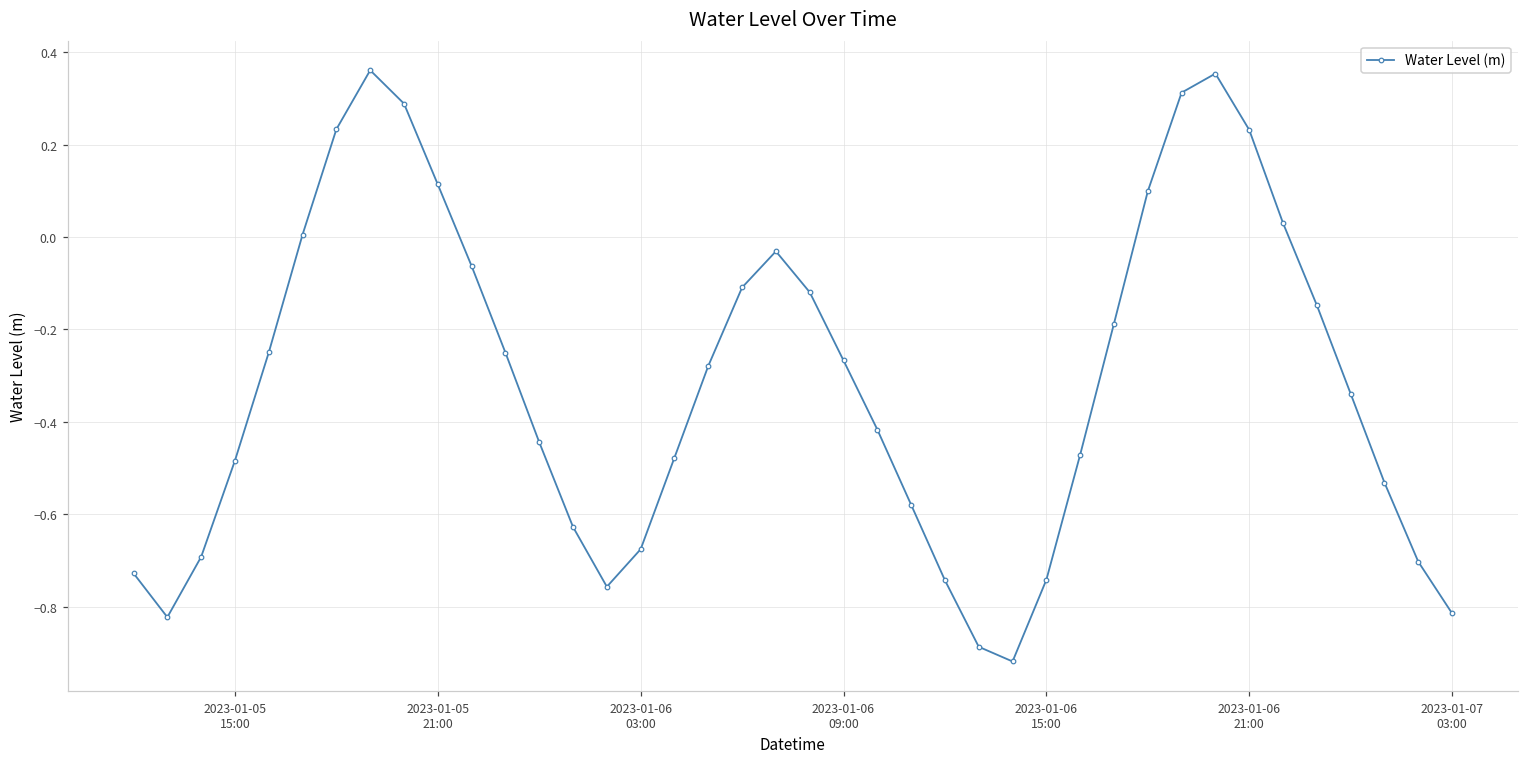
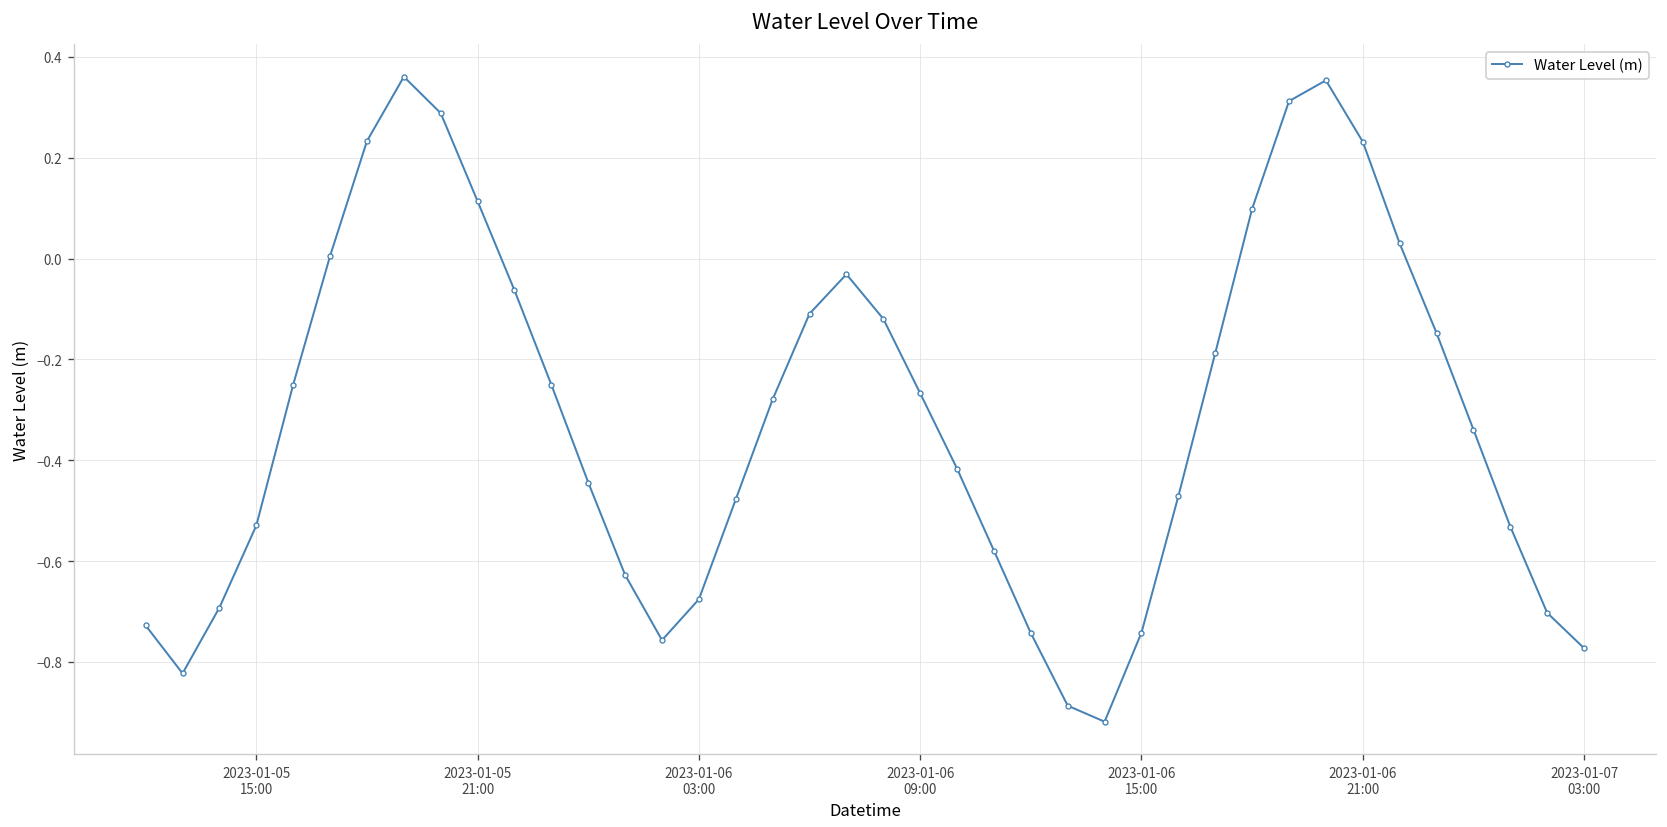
2023-01-05 15:00: -0.48 -> -0.53
2023-01-07 03:00: -0.81 -> -0.77
